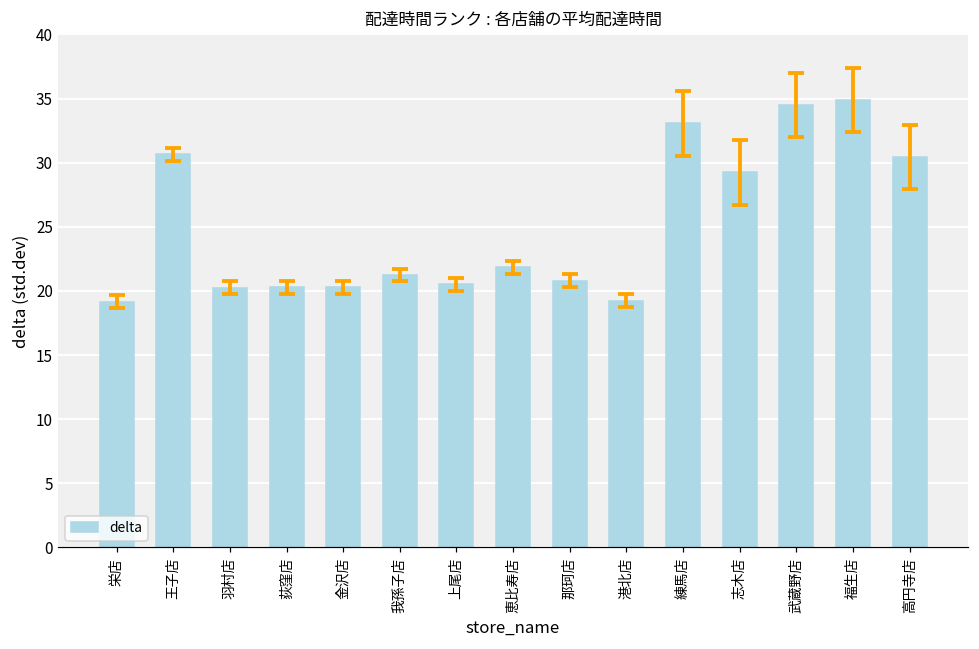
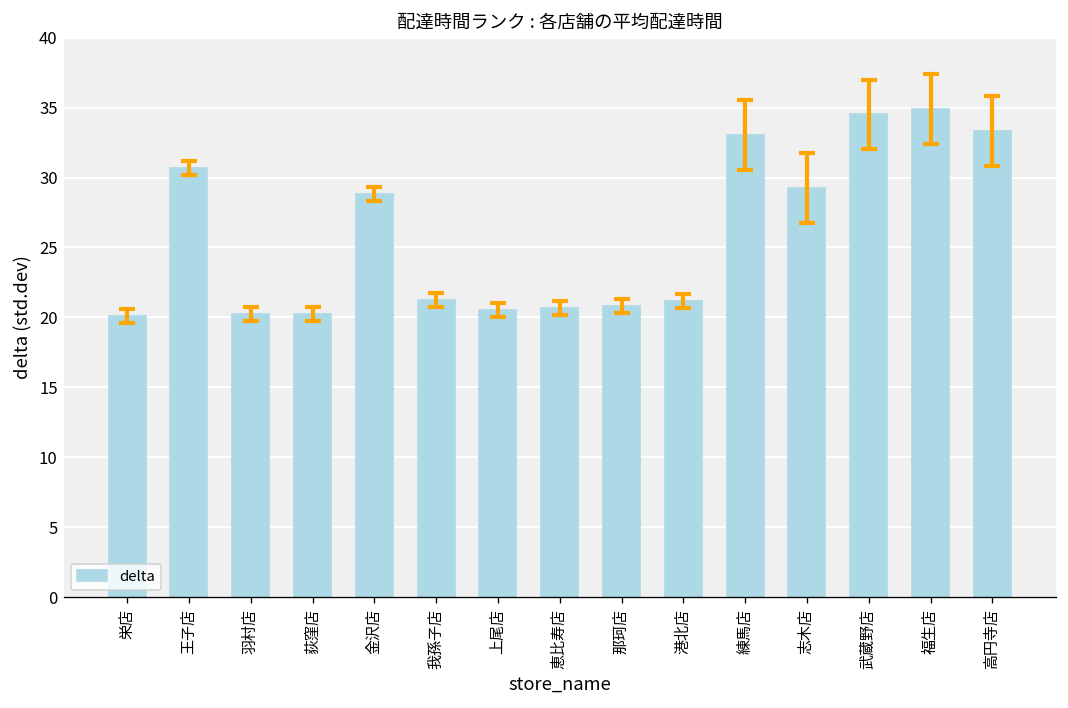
delta, 栄店: 19.2 -> 20.1
delta, 金沢店: 20.3 -> 28.8
delta, 恵比寿店: 21.8 -> 20.7
delta, 港北店: 19.2 -> 21.2
delta, 高円寺店: 30.4 -> 33.3
